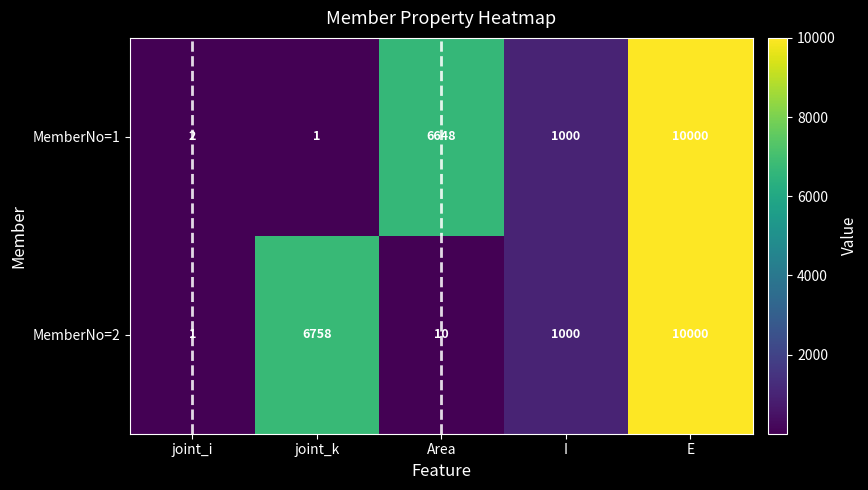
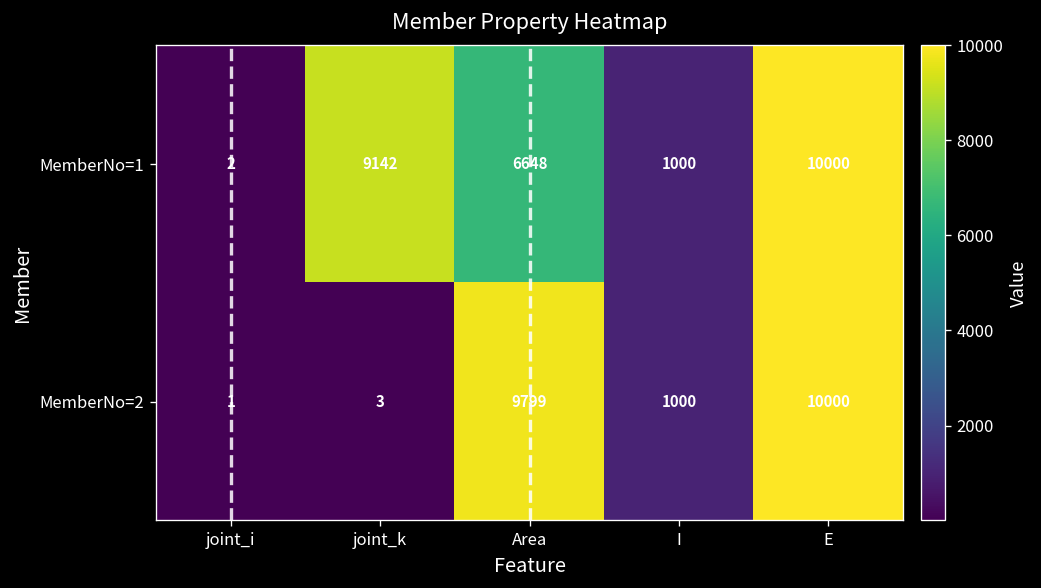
MemberNo=1, joint_k: 1 -> 9142
MemberNo=2, joint_k: 6758 -> 3
MemberNo=2, Area: 10 -> 9799
